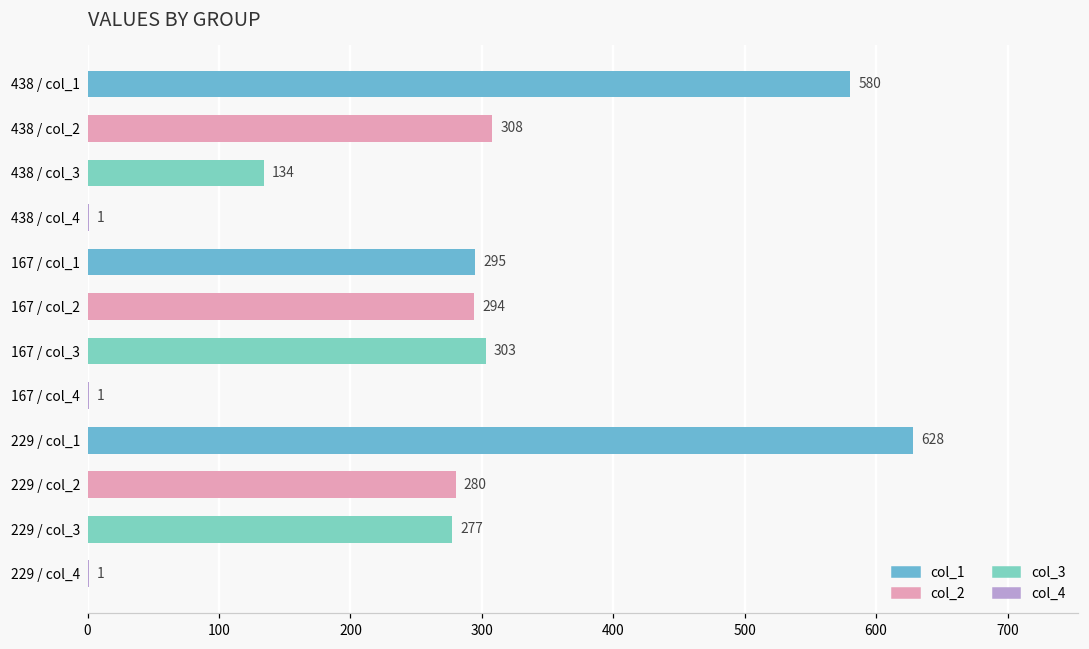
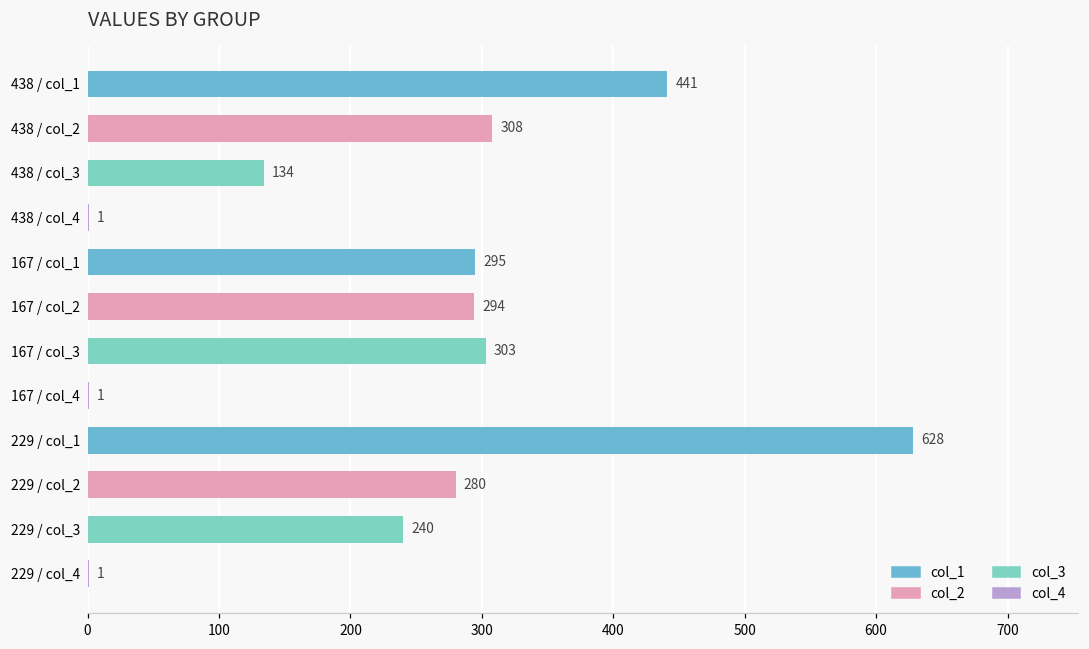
438 / col_1: 580 -> 441
229 / col_3: 277 -> 240
